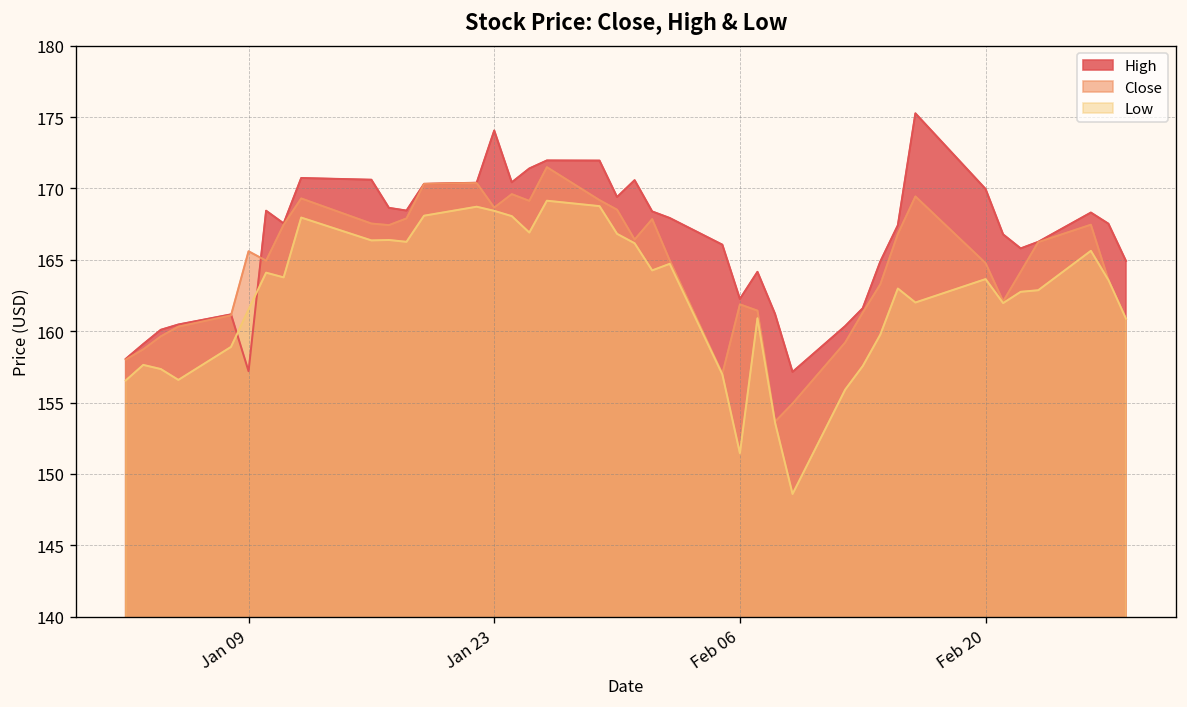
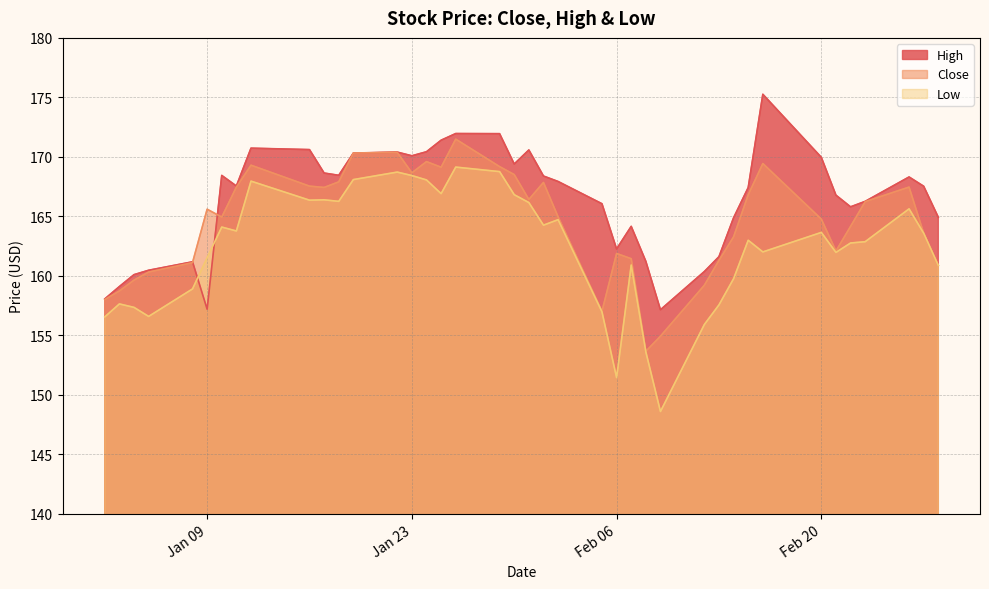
High, Jan 23: 174.1 -> 170.1
